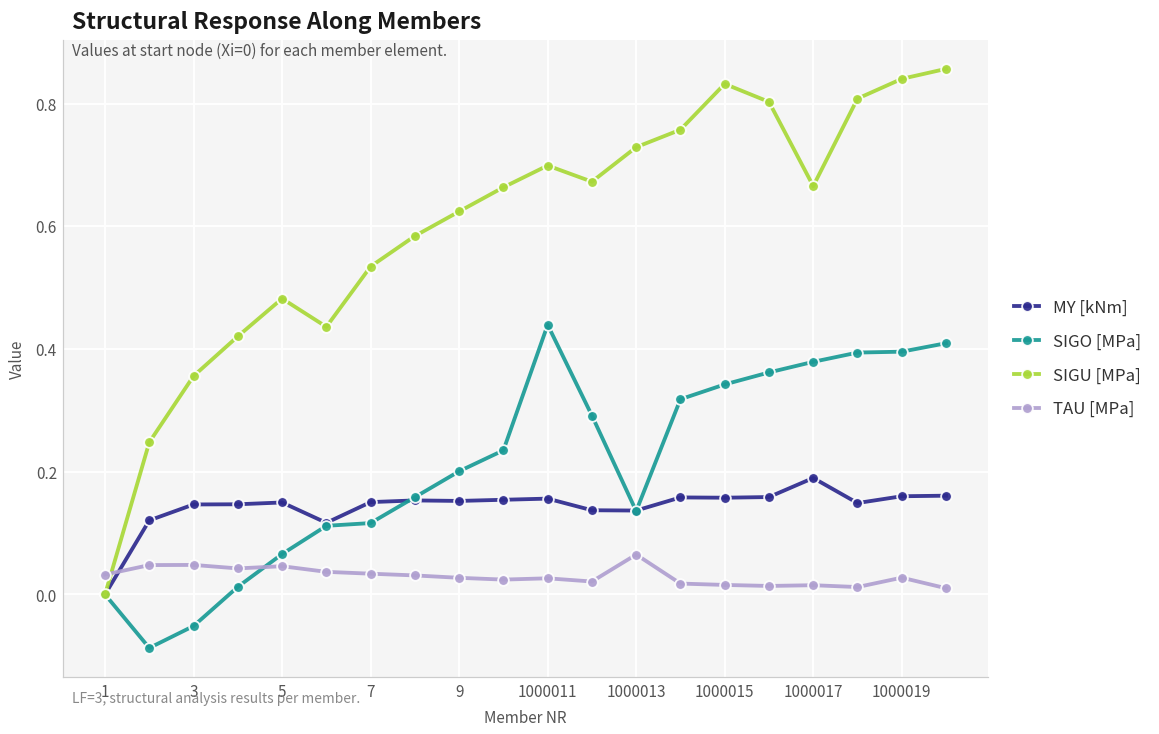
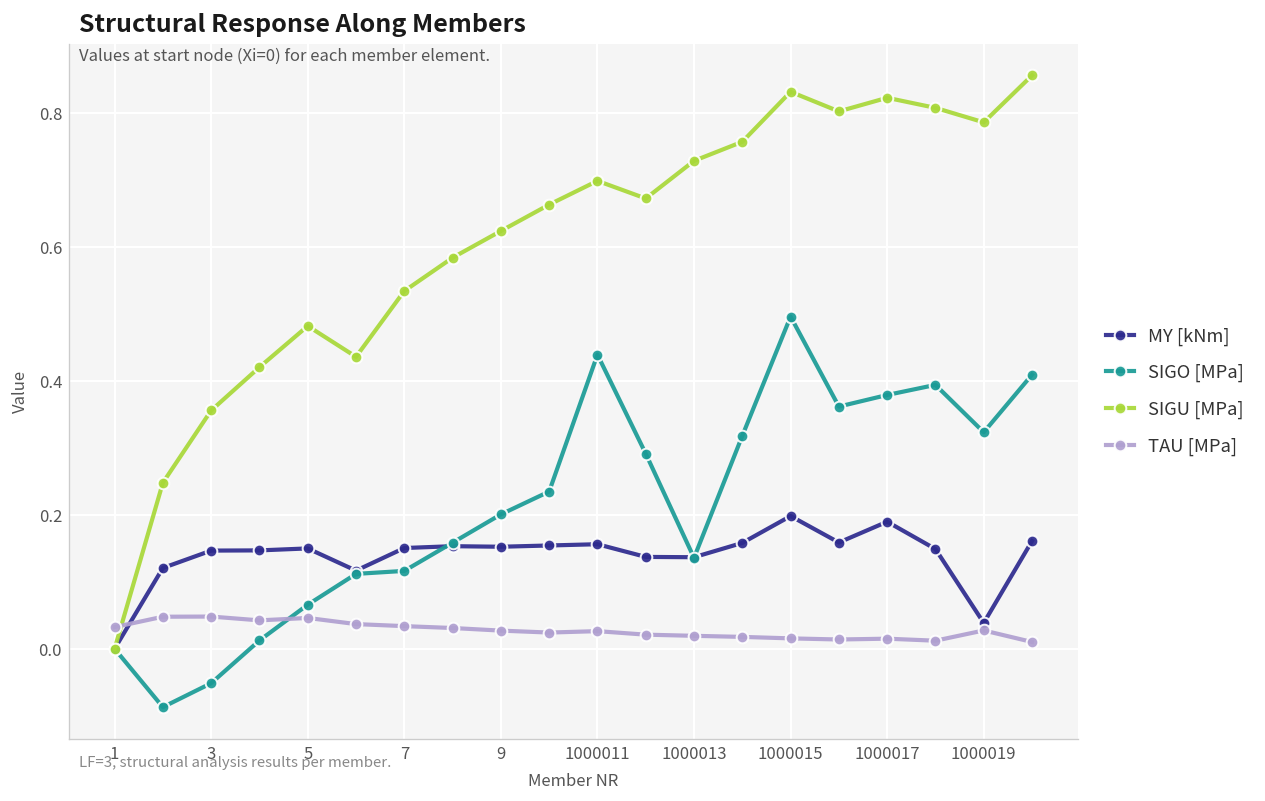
TAU [MPa], 1000013: 0.07 -> 0.02
MY [kNm], 1000015: 0.16 -> 0.20
SIGO [MPa], 1000015: 0.34 -> 0.50
SIGU [MPa], 1000017: 0.67 -> 0.82
MY [kNm], 1000019: 0.16 -> 0.04
SIGO [MPa], 1000019: 0.40 -> 0.32
SIGU [MPa], 1000019: 0.84 -> 0.79
